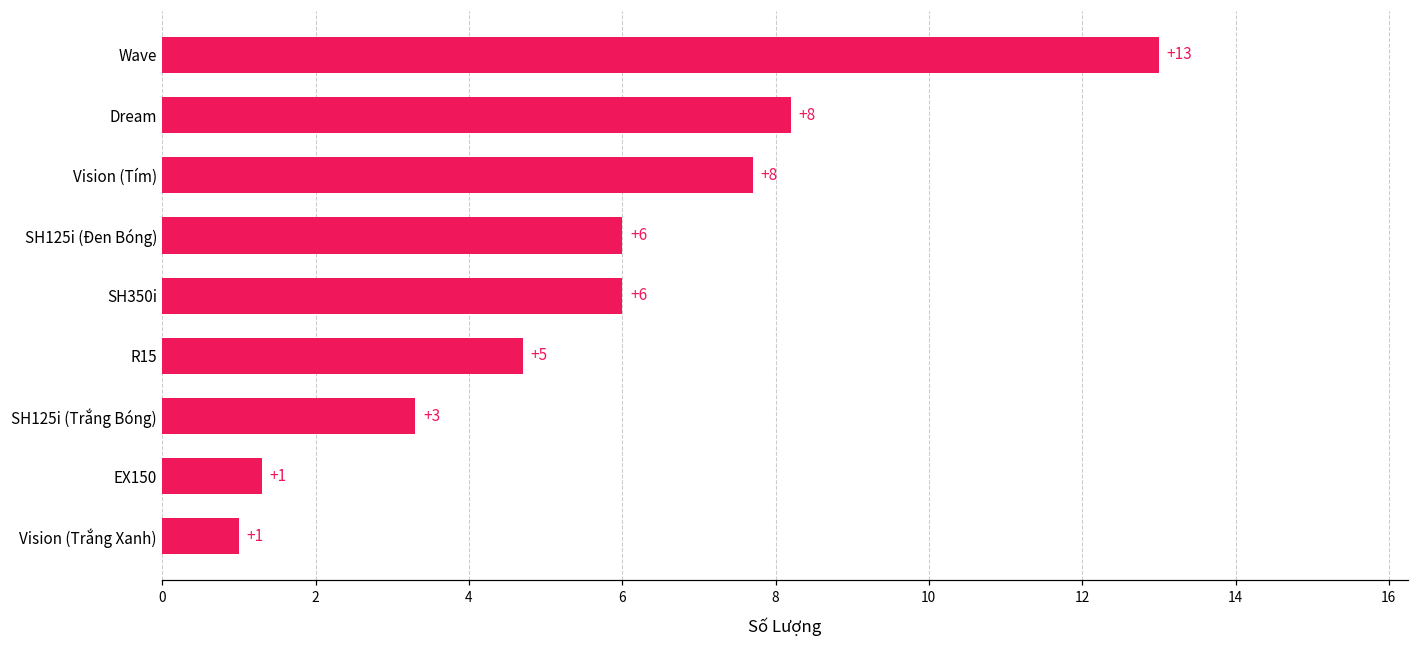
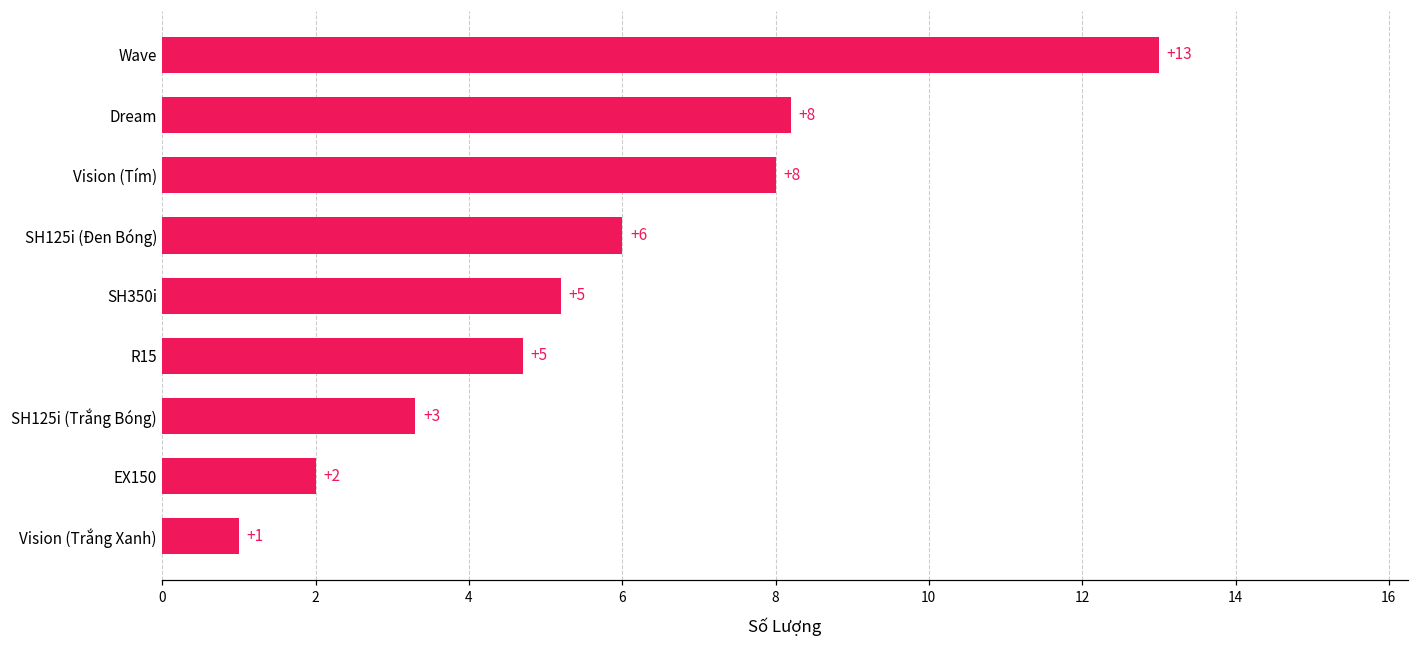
Vision (Tím): 7.7 -> 8.0
SH350i: +6 -> +5
EX150: +1 -> +2
